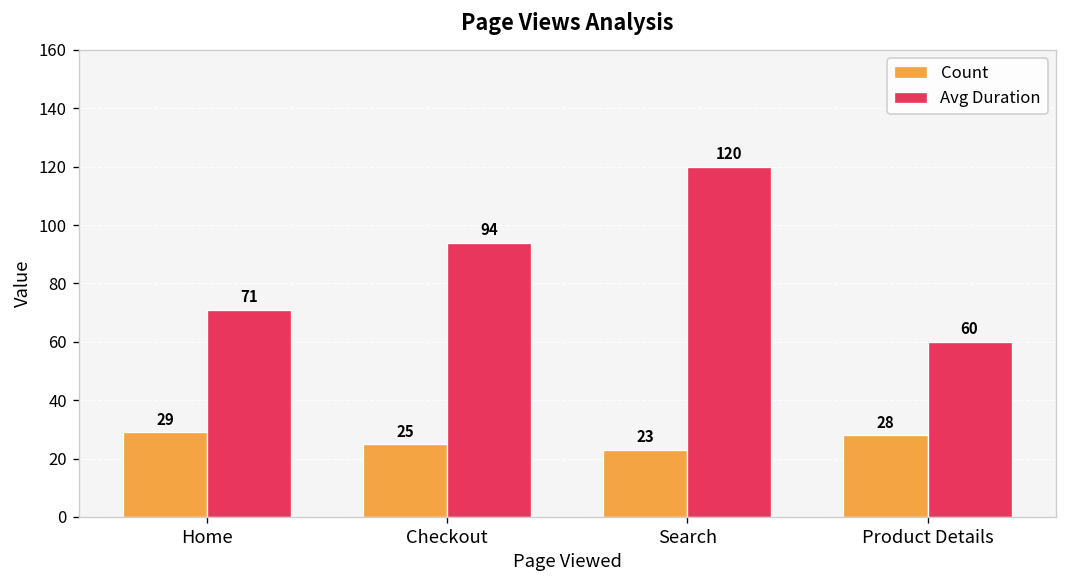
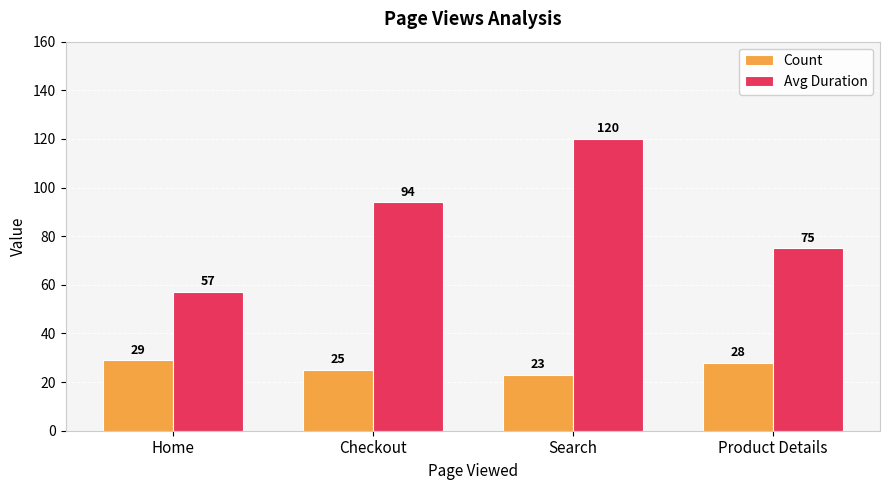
Avg Duration, Home: 71 -> 57
Avg Duration, Product Details: 60 -> 75
